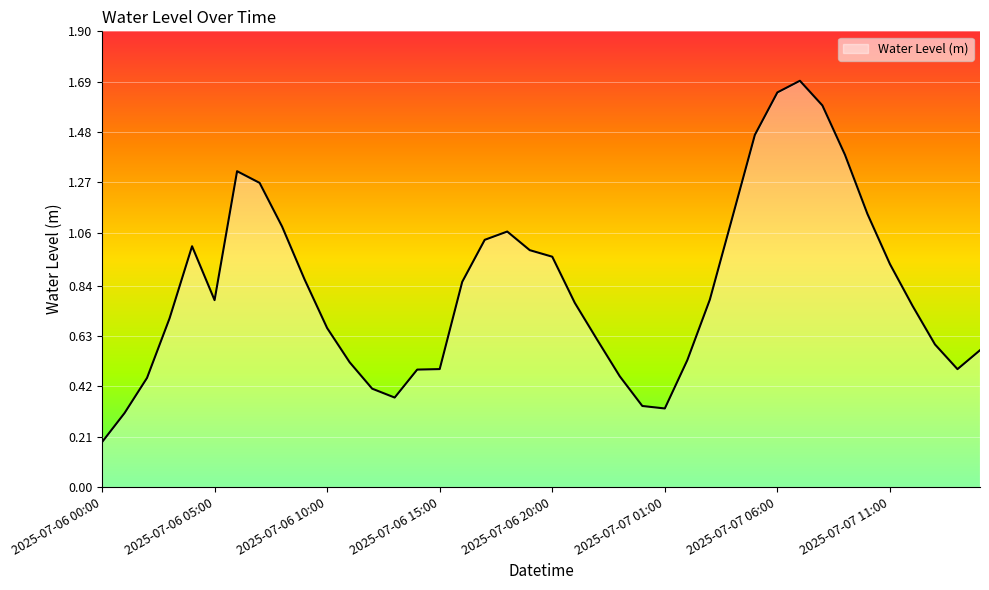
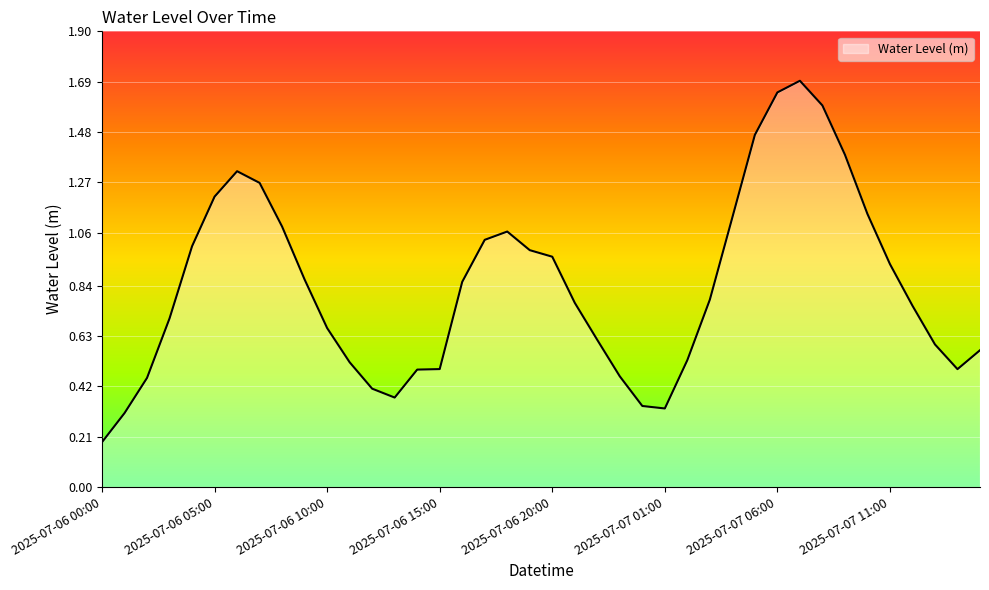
2025-07-06 05:00: 0.78 -> 1.21
